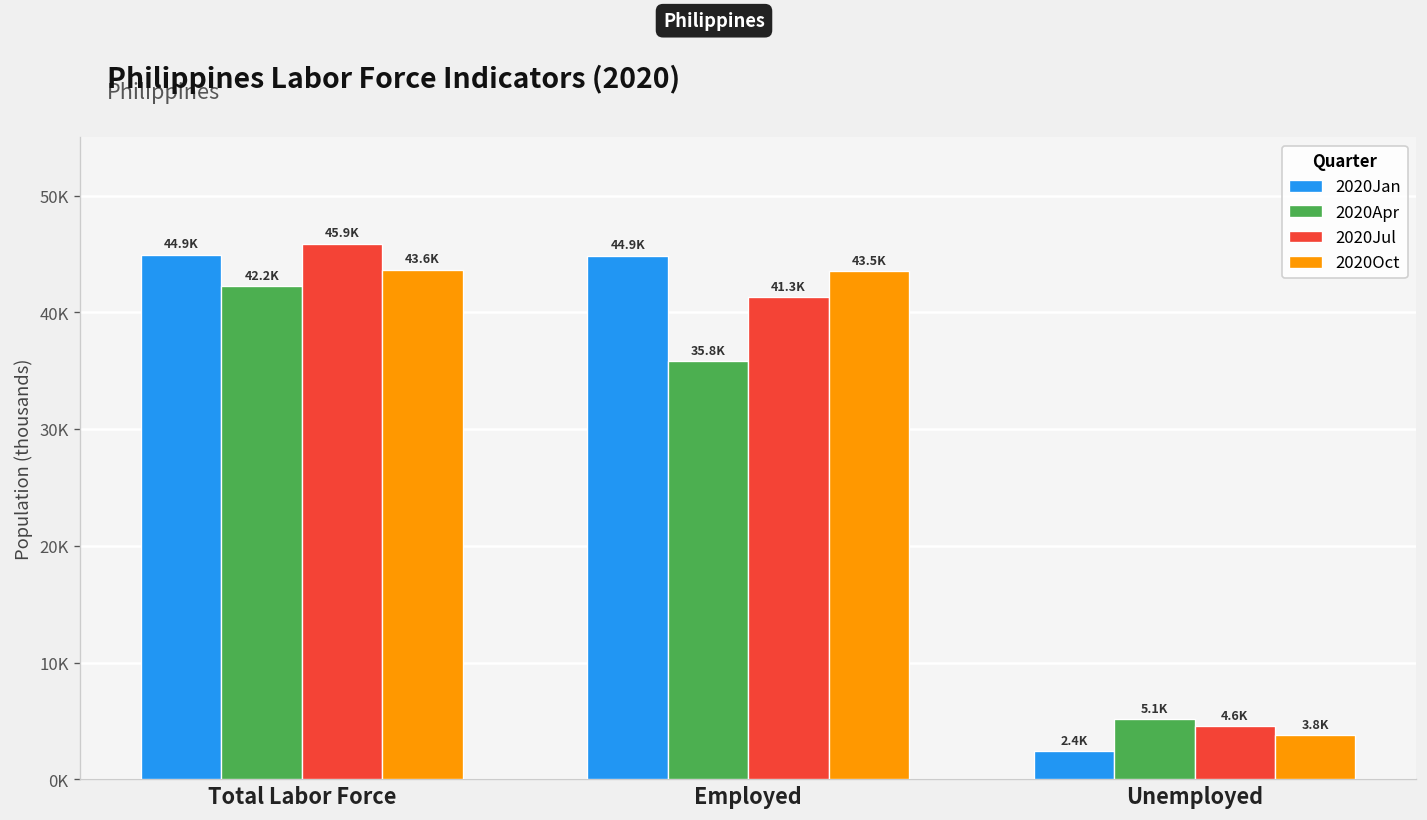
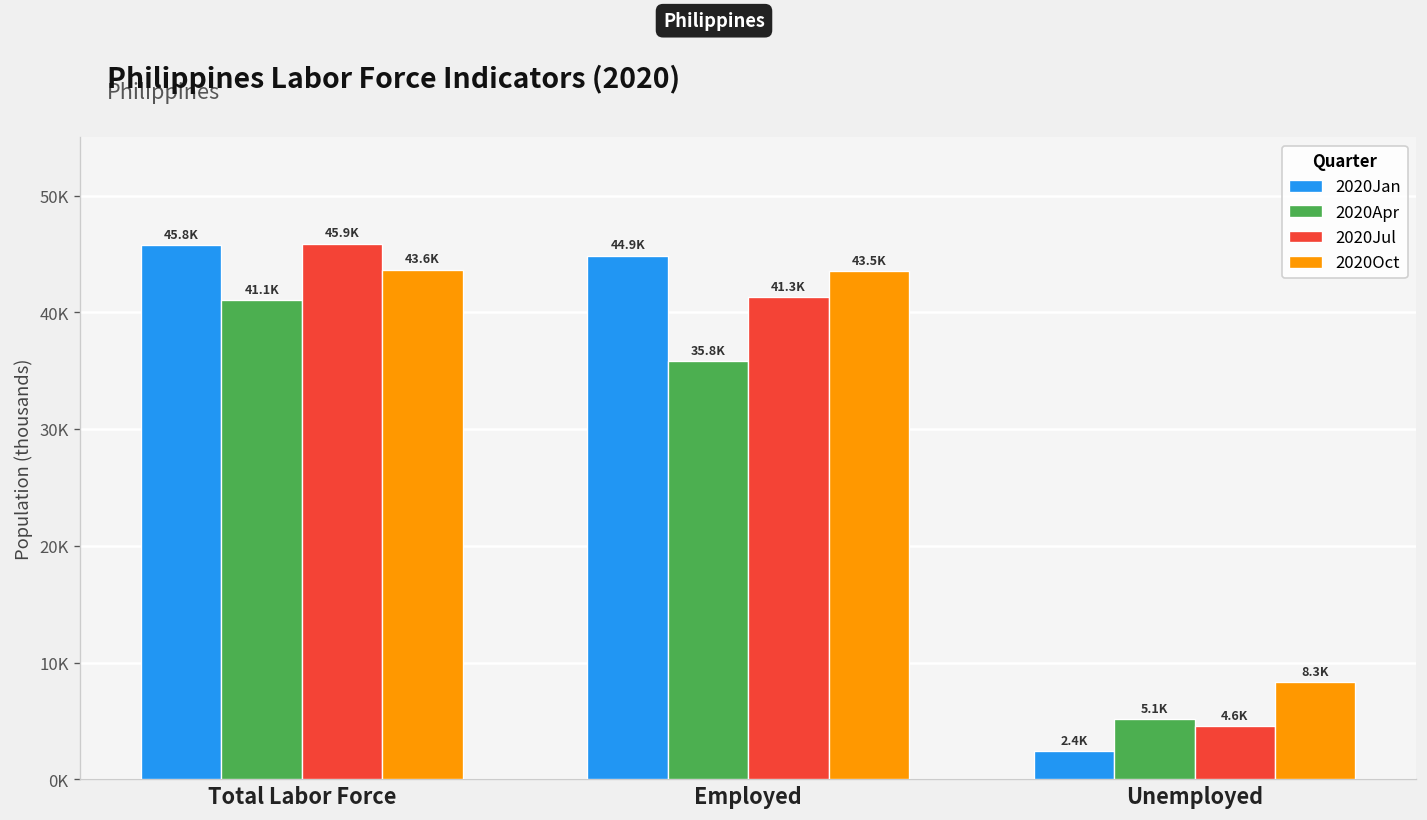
2020Jan, Total Labor Force: 44.9K -> 45.8K
2020Apr, Total Labor Force: 42.2K -> 41.1K
2020Oct, Unemployed: 3.8K -> 8.3K
